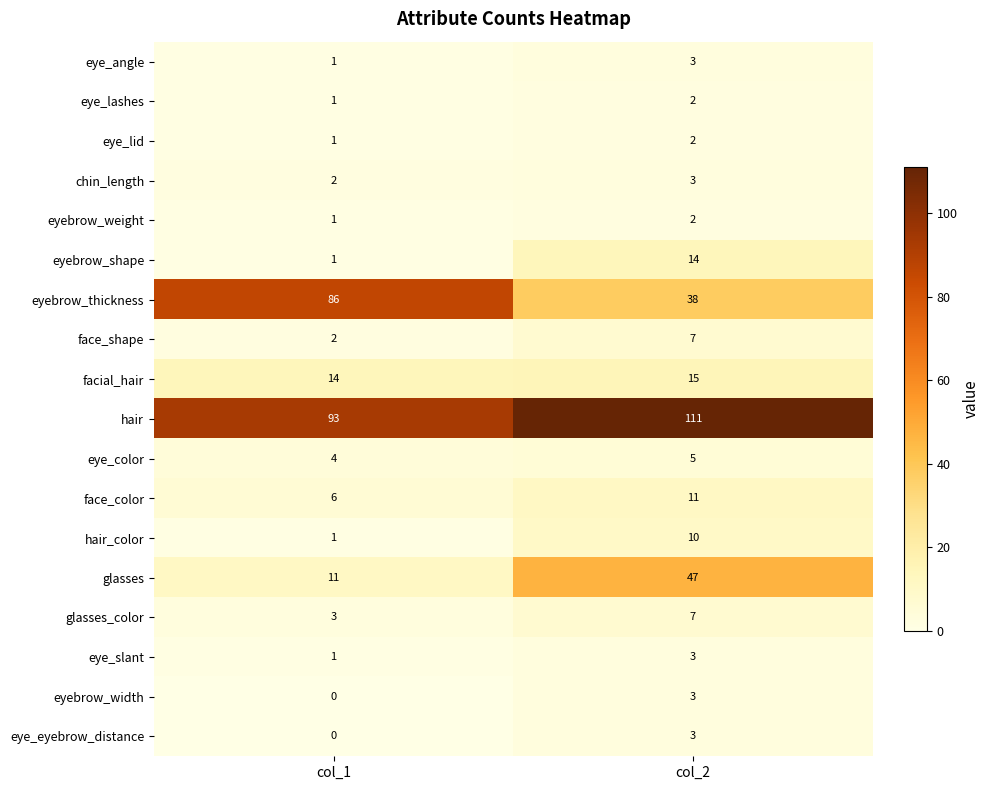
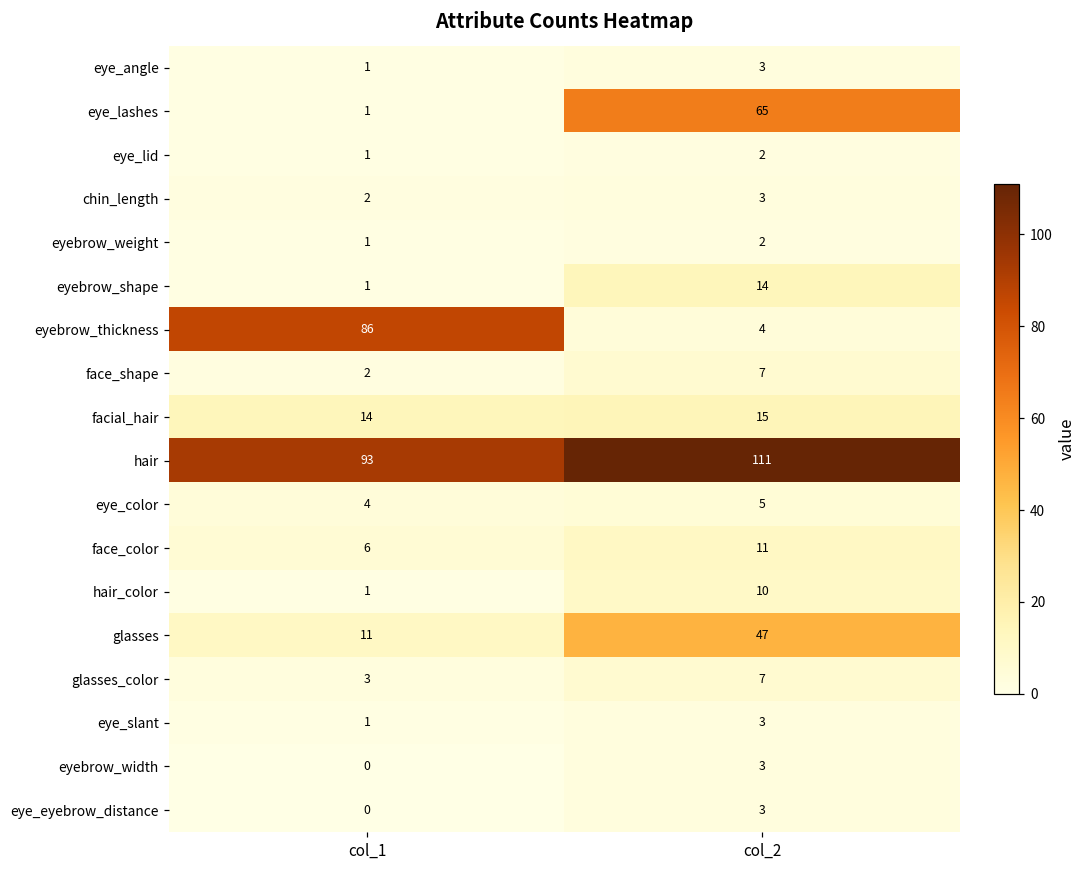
eye_lashes, col_2: 2 -> 65
eyebrow_thickness, col_2: 38 -> 4
